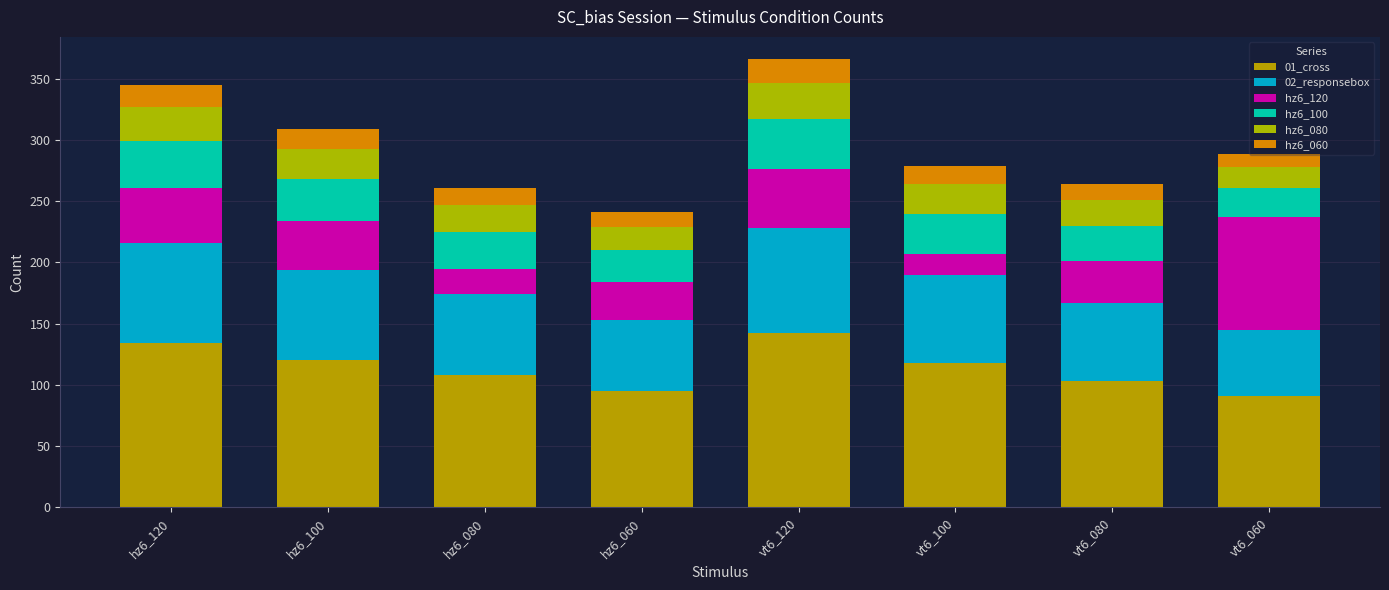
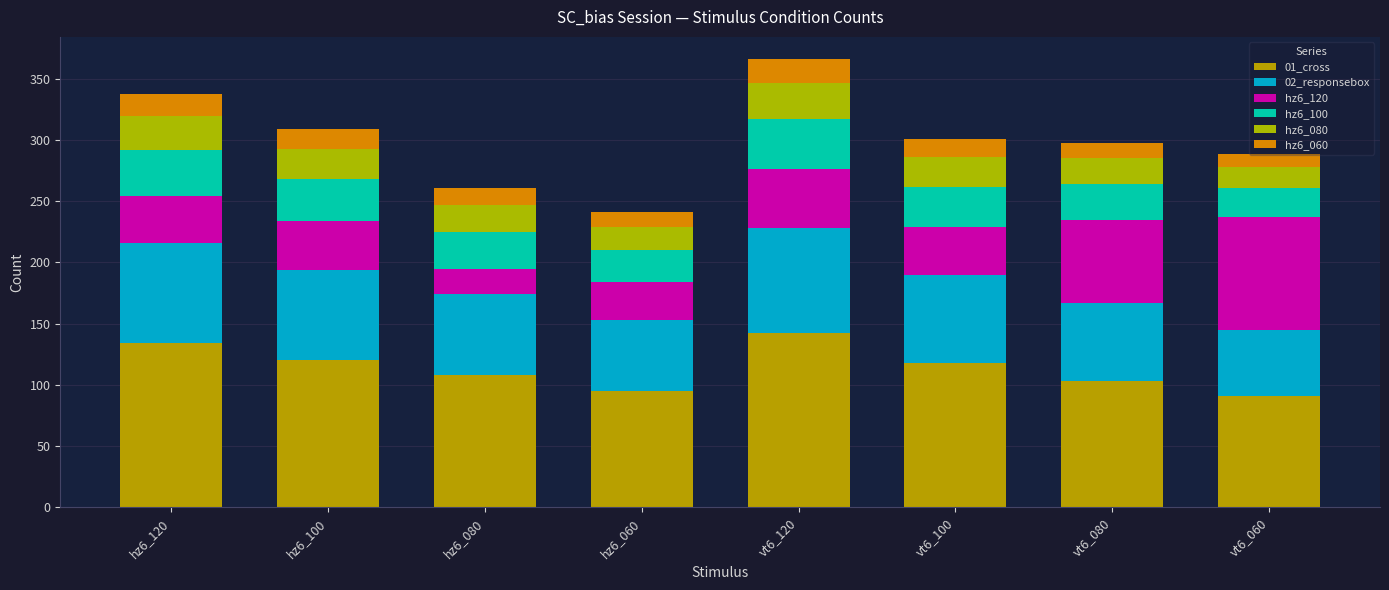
hz6_120, hz6_120: 45 -> 38
hz6_120, vt6_100: 17 -> 39
hz6_120, vt6_080: 34 -> 68
